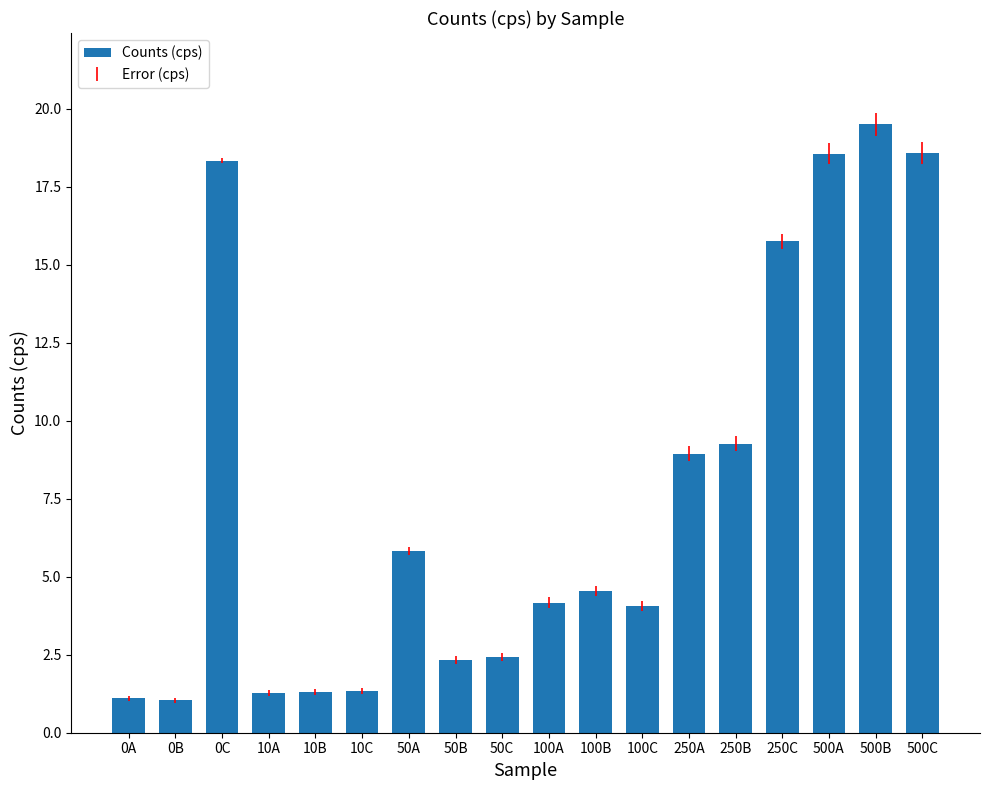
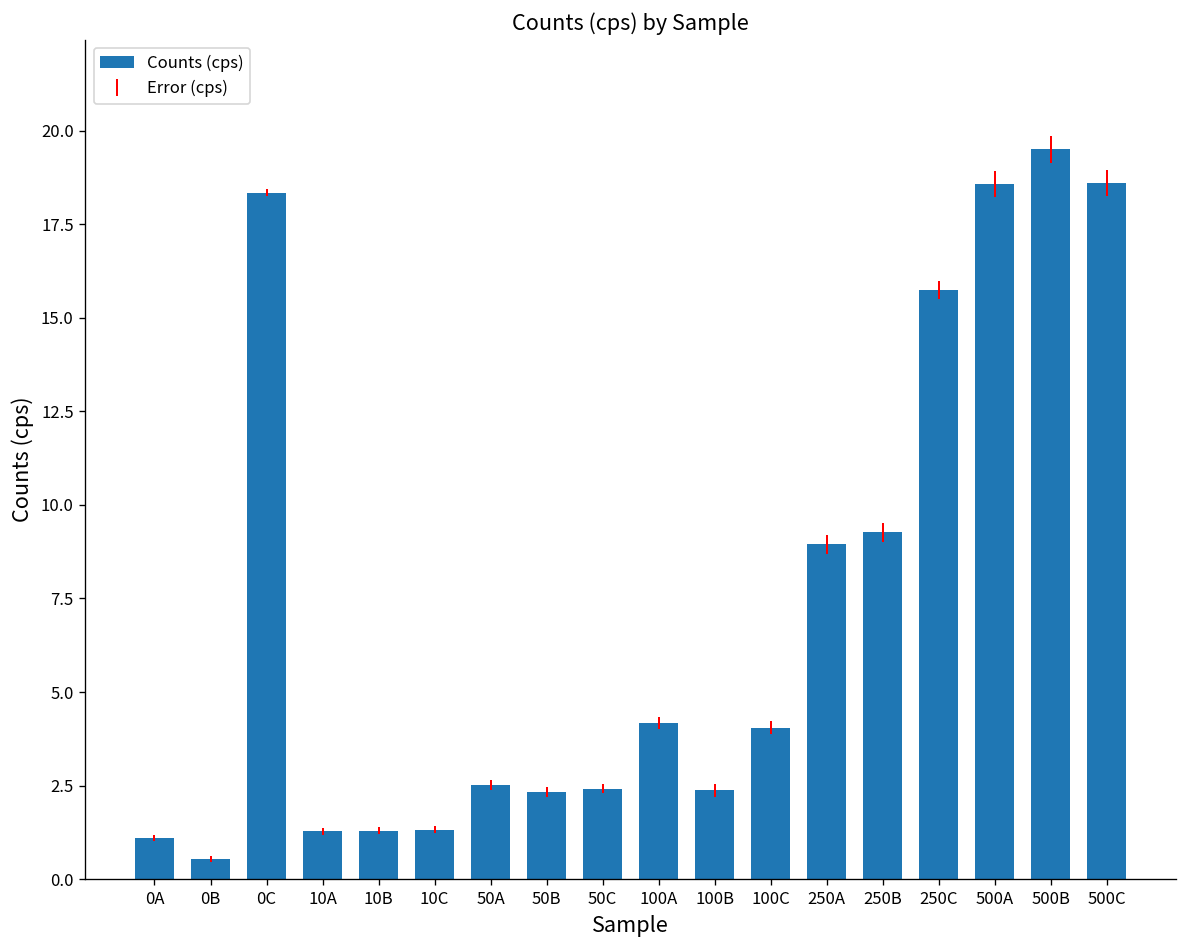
0B: 1.0 -> 0.5
50A: 5.8 -> 2.5
100B: 4.5 -> 2.4
